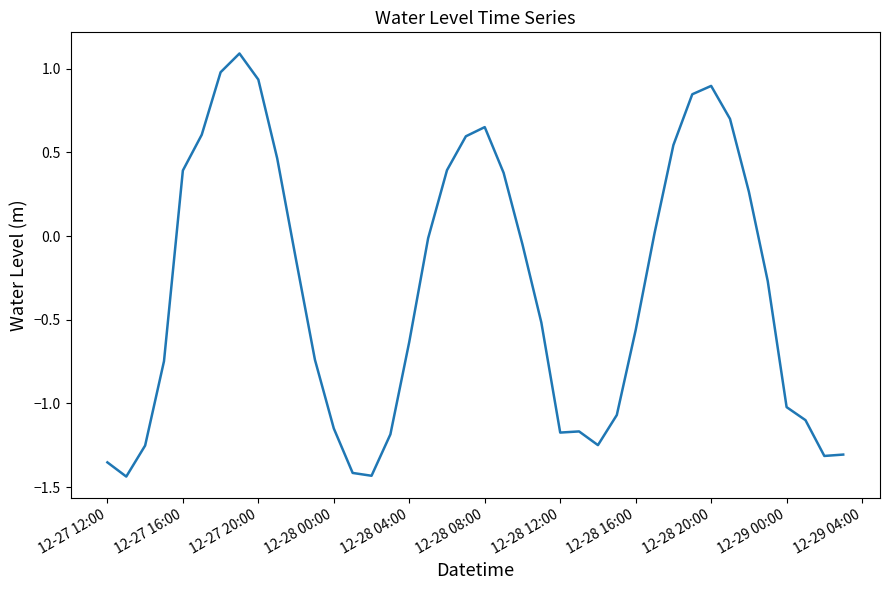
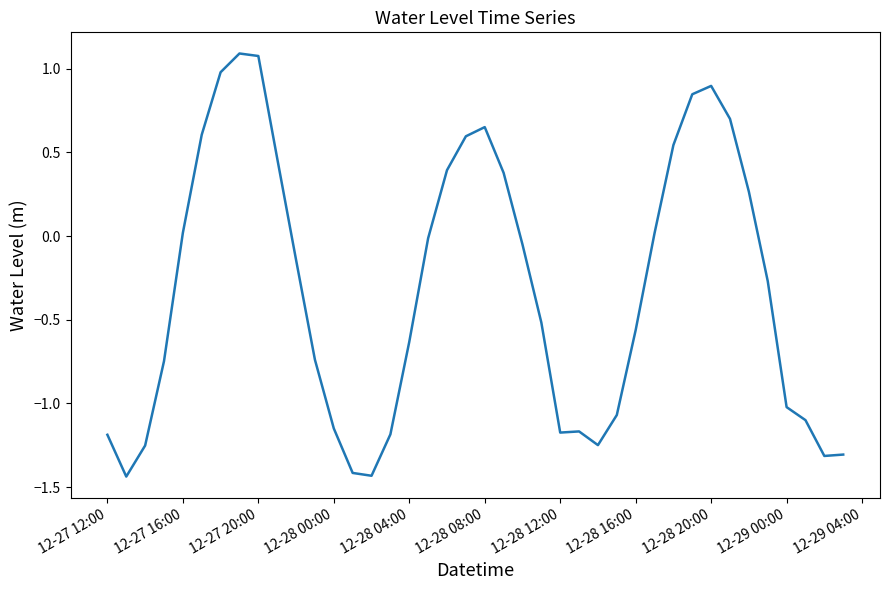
12-27 12:00: -1.35 -> -1.19
12-27 16:00: 0.39 -> 0.02
12-27 20:00: 0.93 -> 1.08
